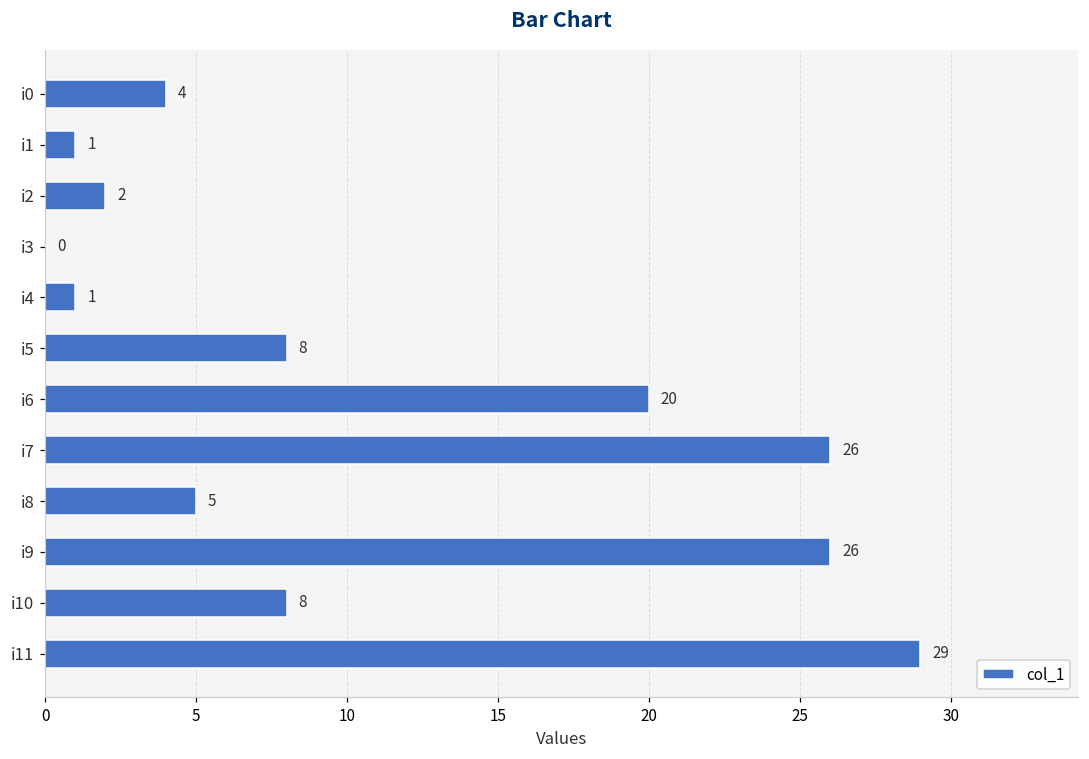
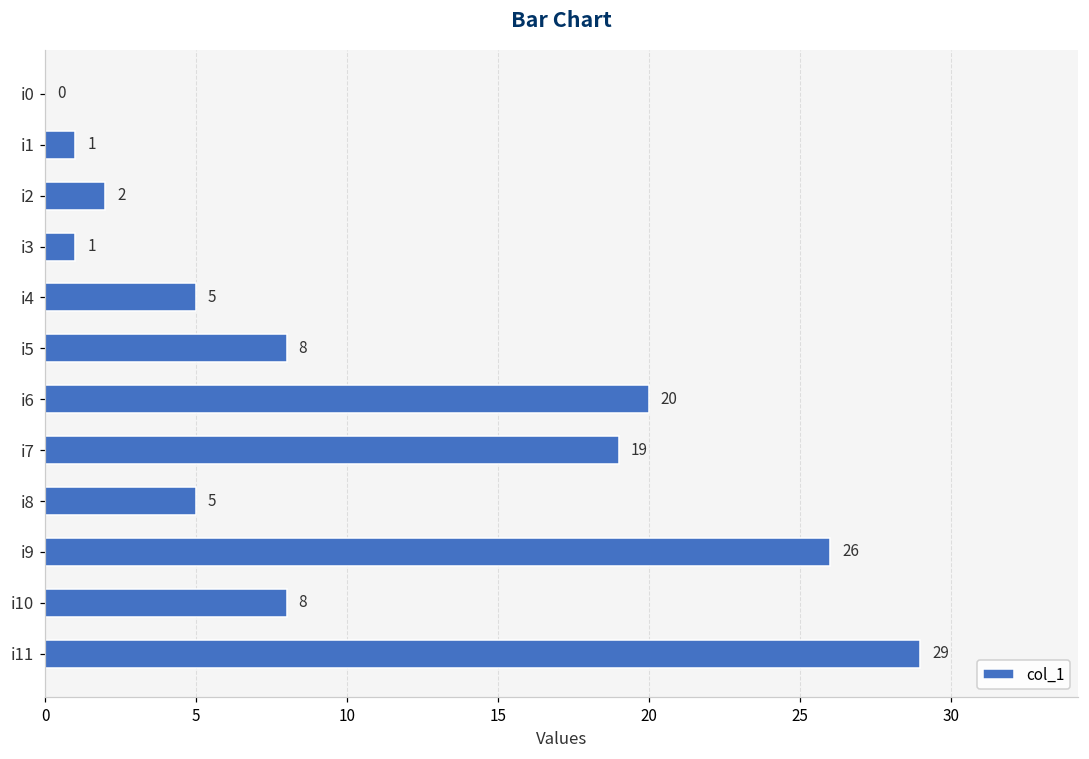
i0: 4 -> 0
i3: 0 -> 1
i4: 1 -> 5
i7: 26 -> 19
